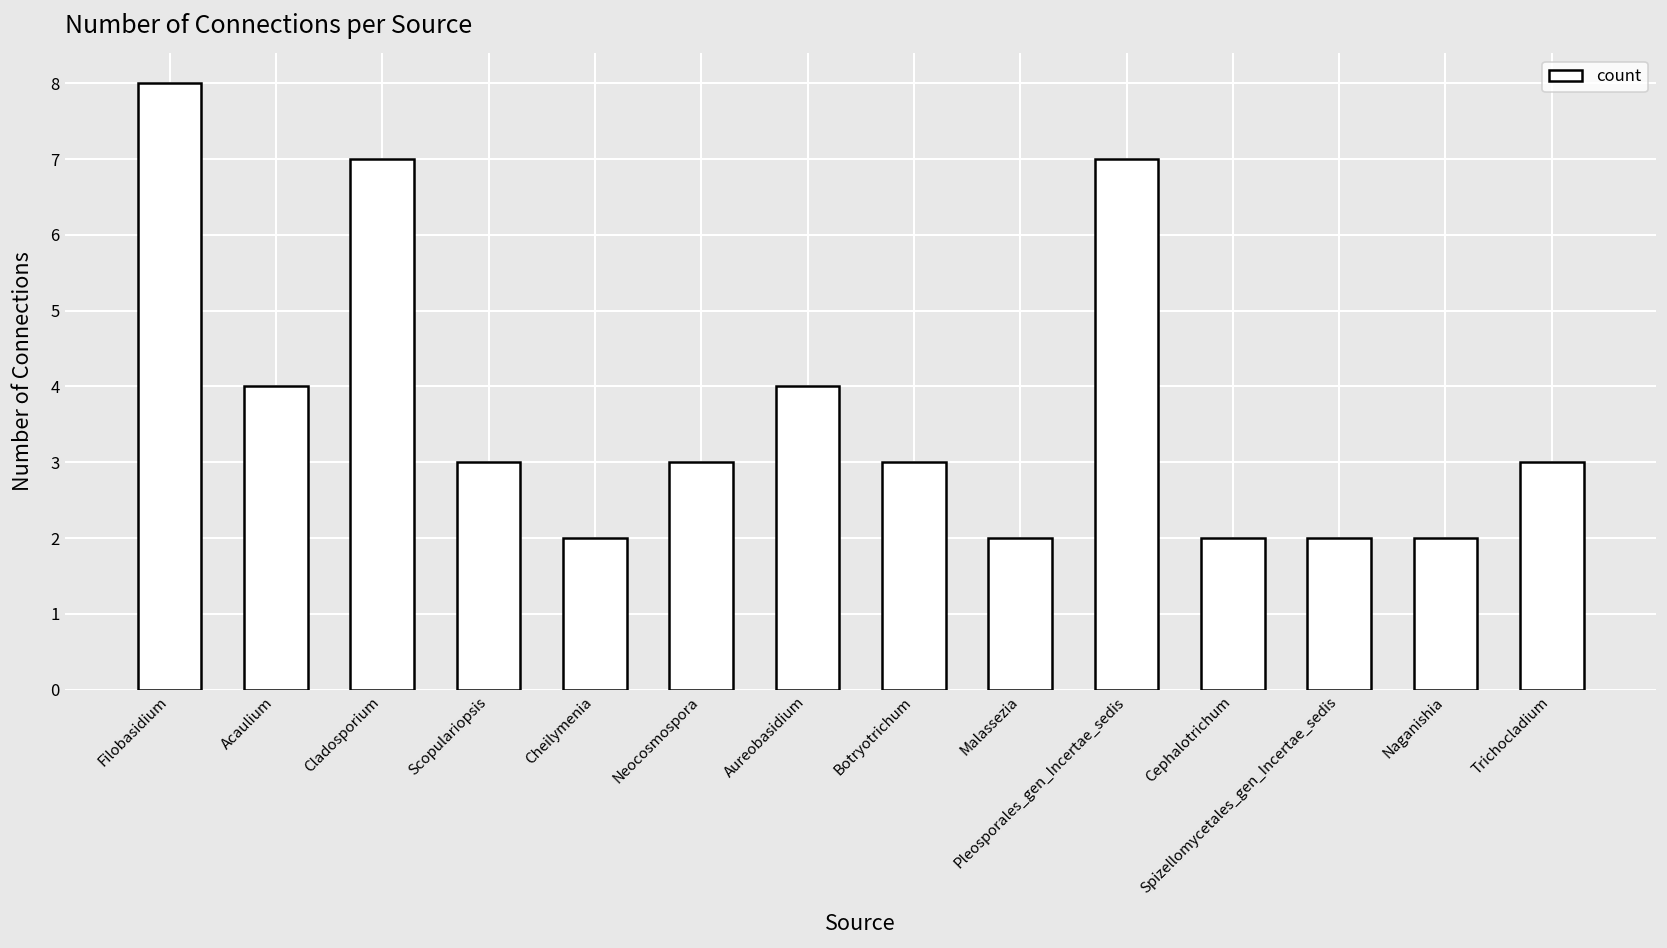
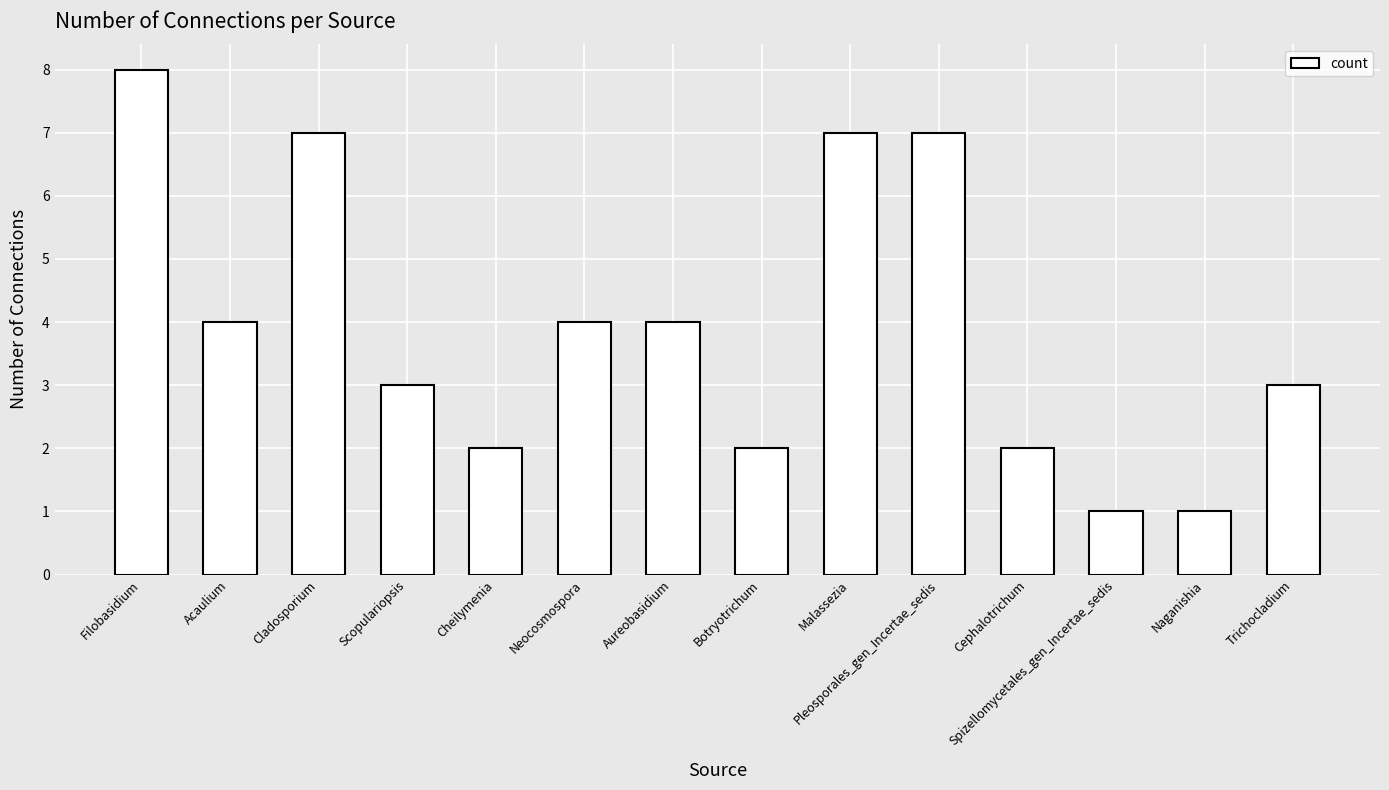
Neocosmospora: 3 -> 4
Botryotrichum: 3 -> 2
Malassezia: 2 -> 7
Spizellomycetales_gen_Incertae_sedis: 2 -> 1
Naganishia: 2 -> 1
